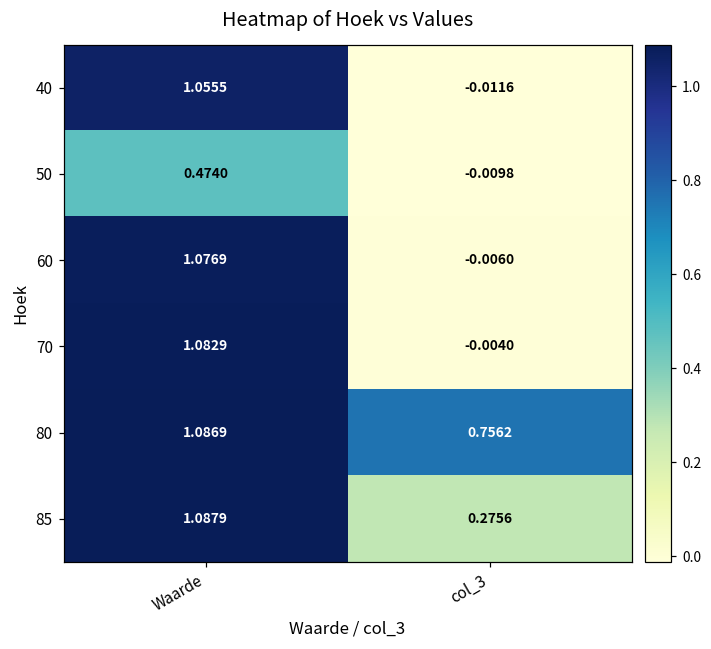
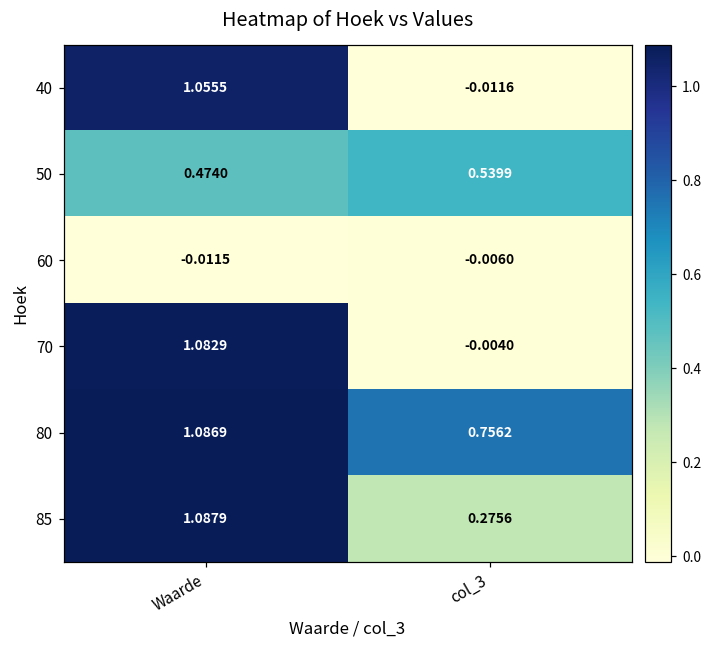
50, col_3: -0.0098 -> 0.5399
60, Waarde: 1.0769 -> -0.0115
